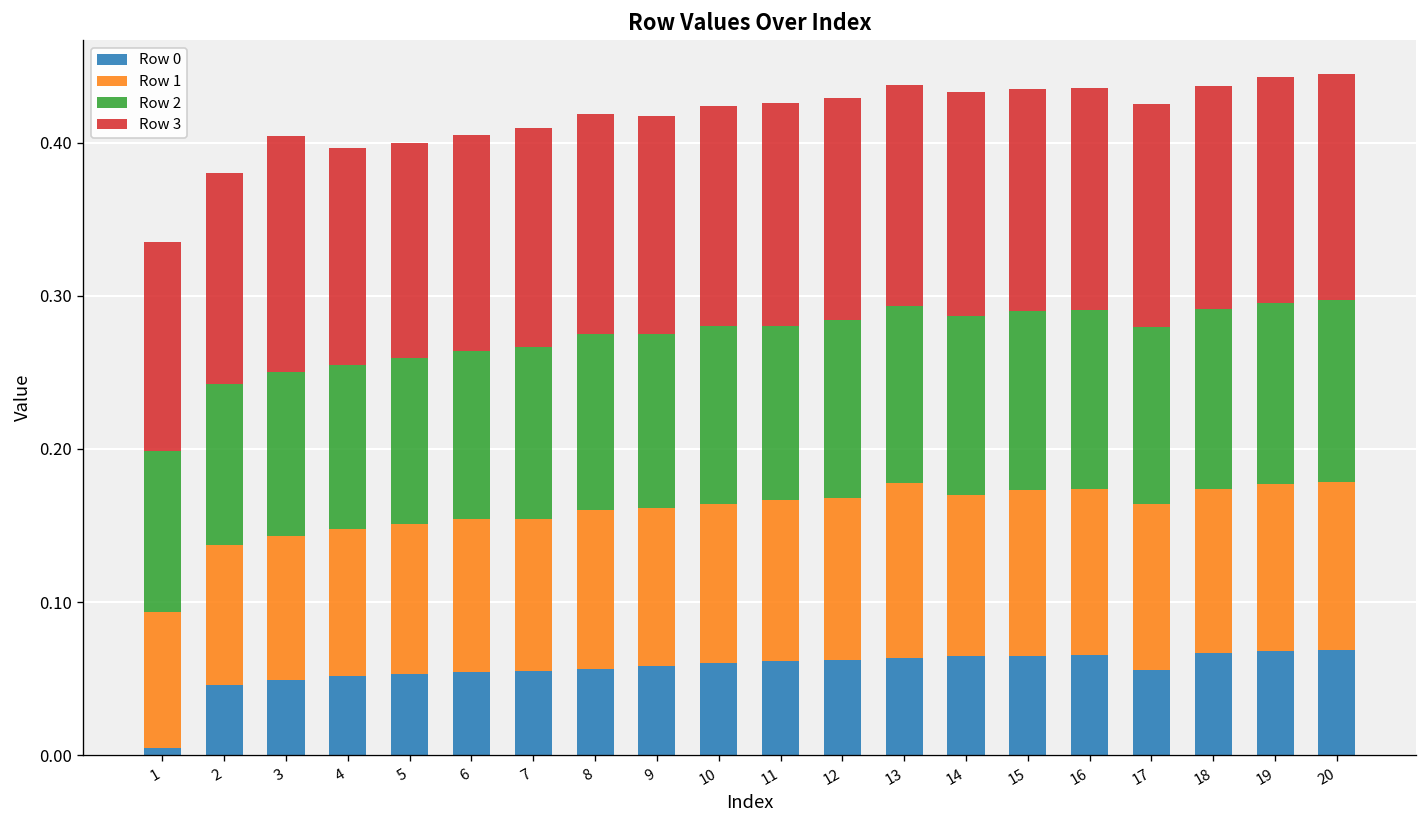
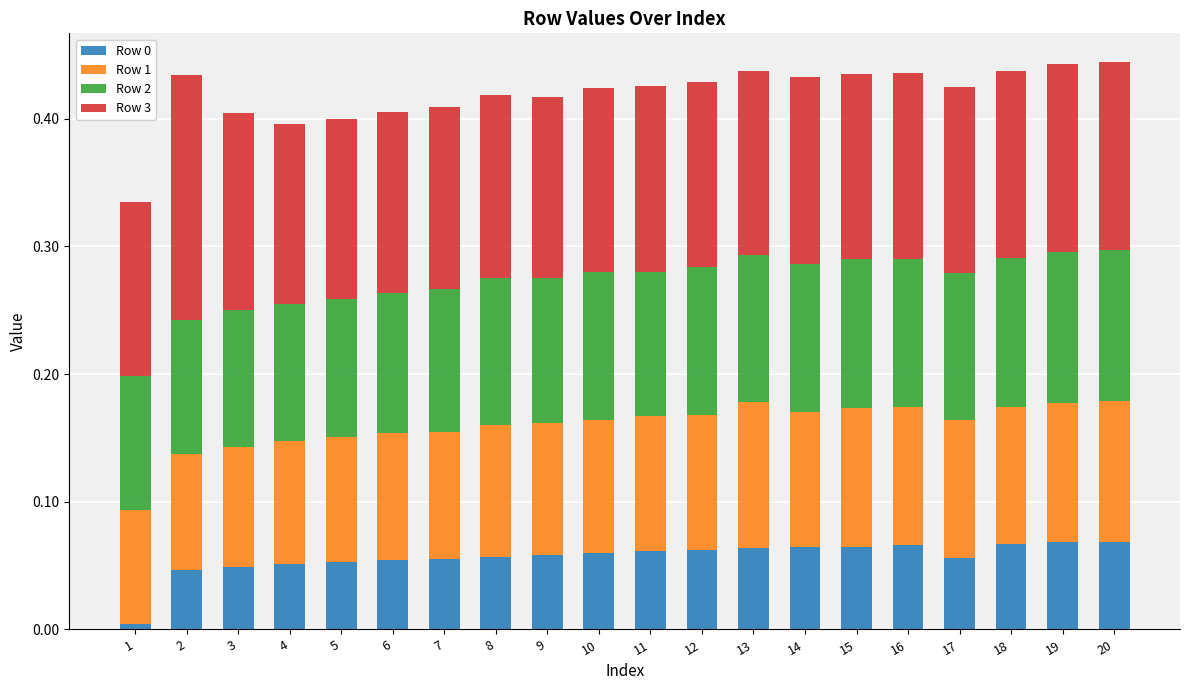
Row 3, 2: 0.138 -> 0.192
